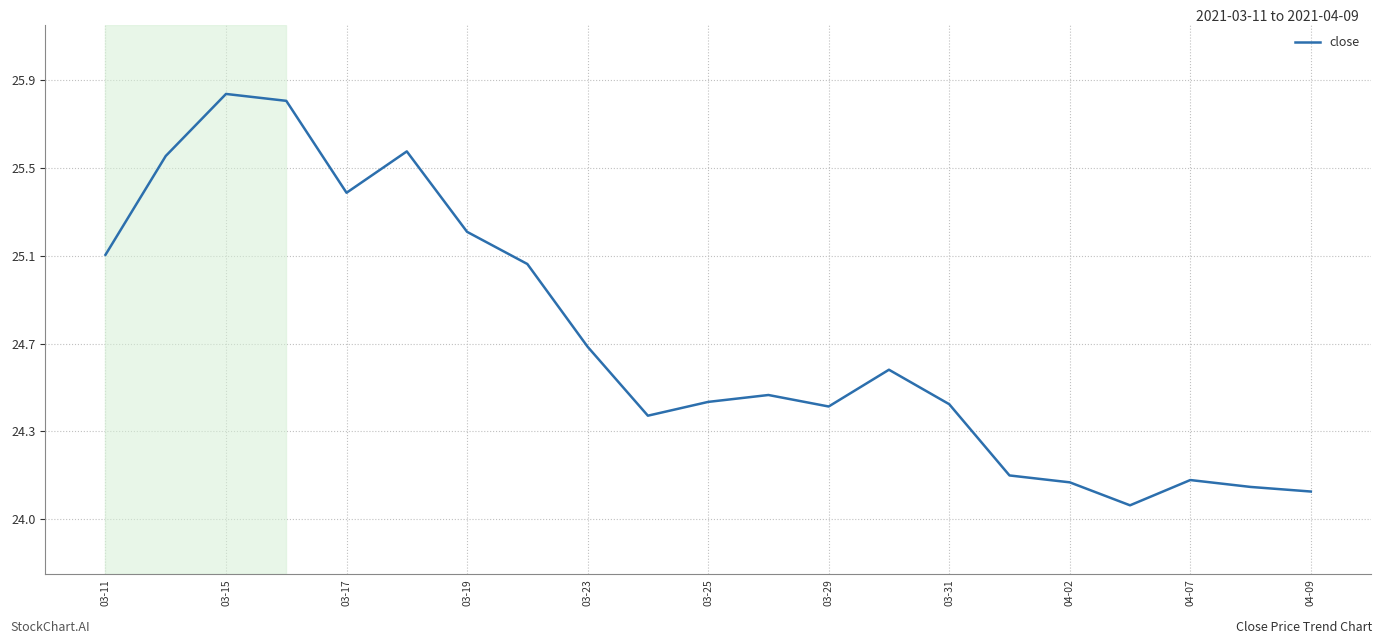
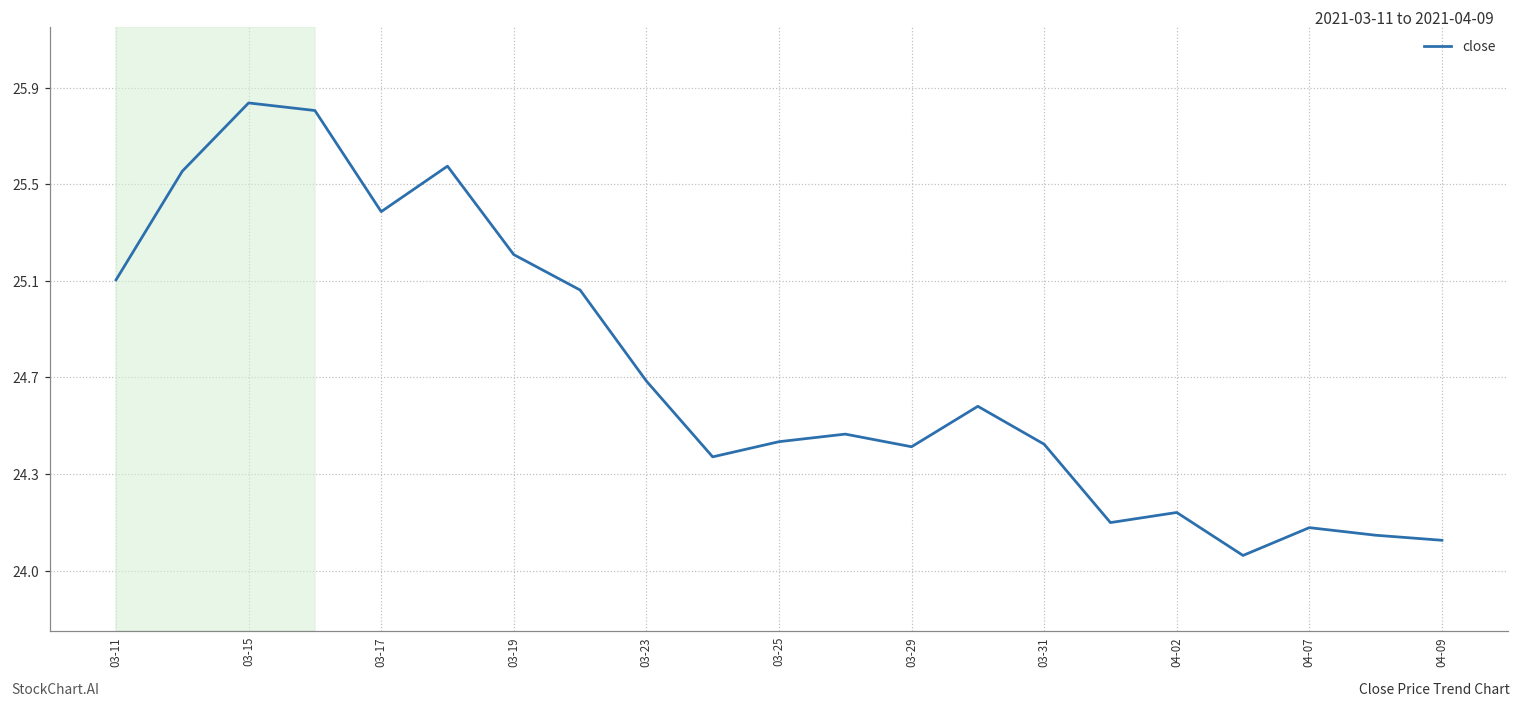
04-02: 24.12 -> 24.19
